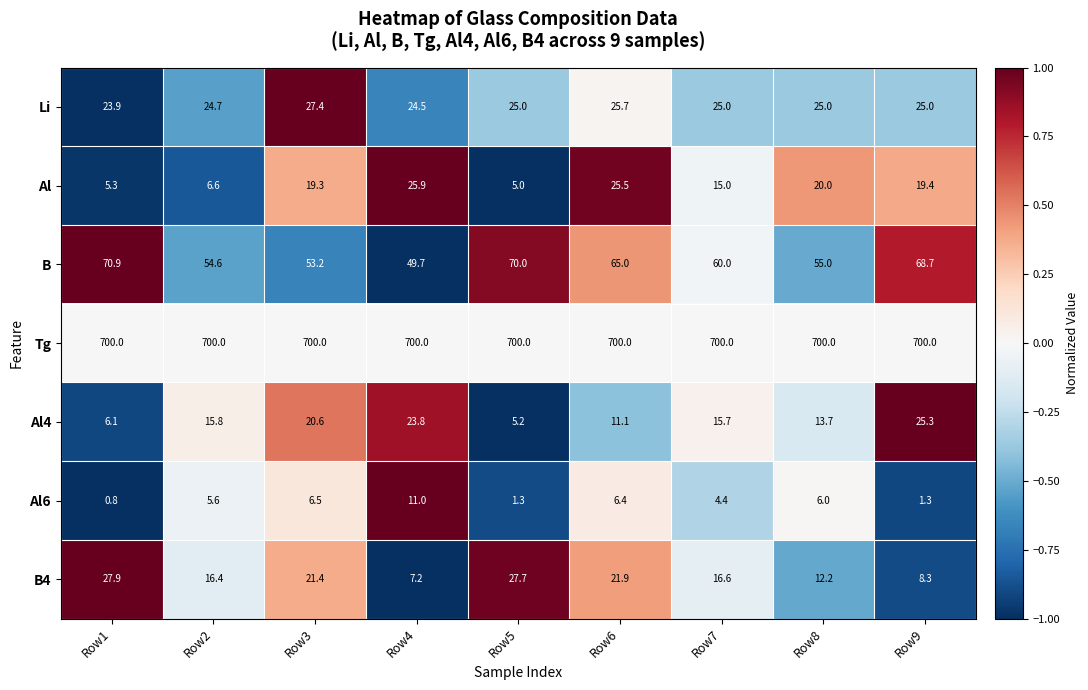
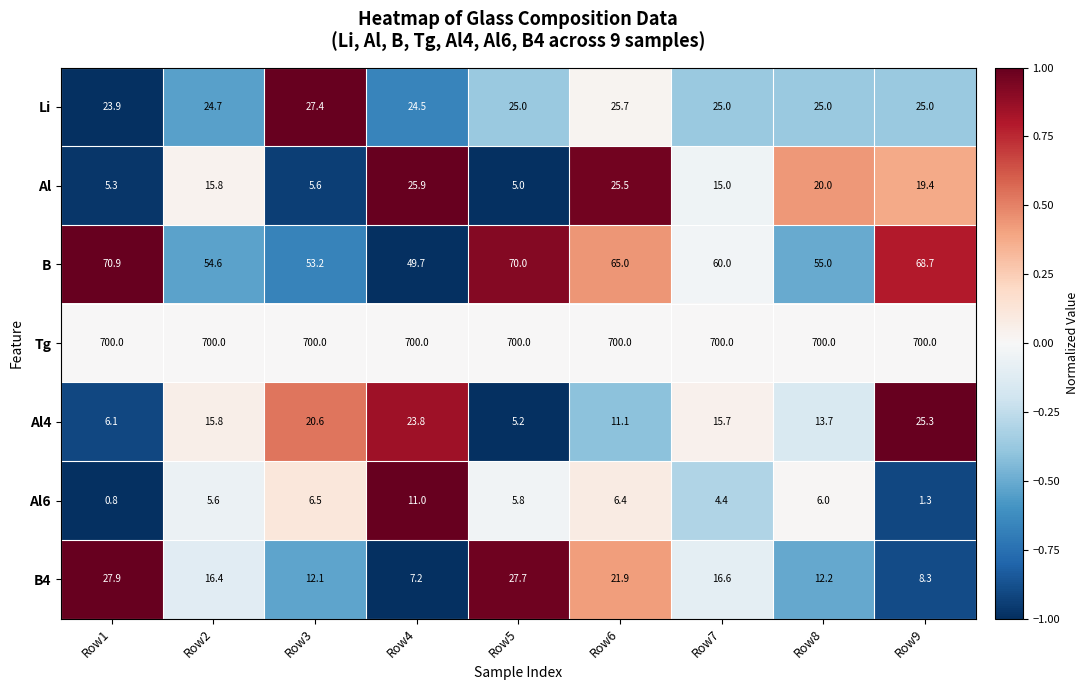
Al, Row2: 6.6 -> 15.8
Al, Row3: 19.3 -> 5.6
Al6, Row5: 1.3 -> 5.8
B4, Row3: 21.4 -> 12.1
